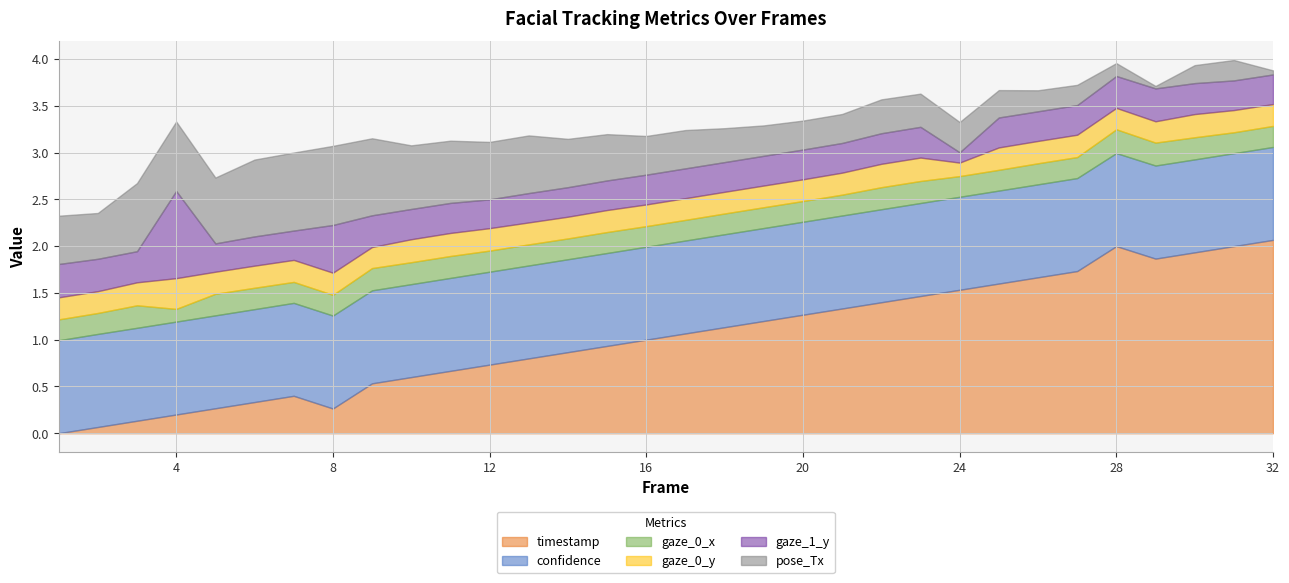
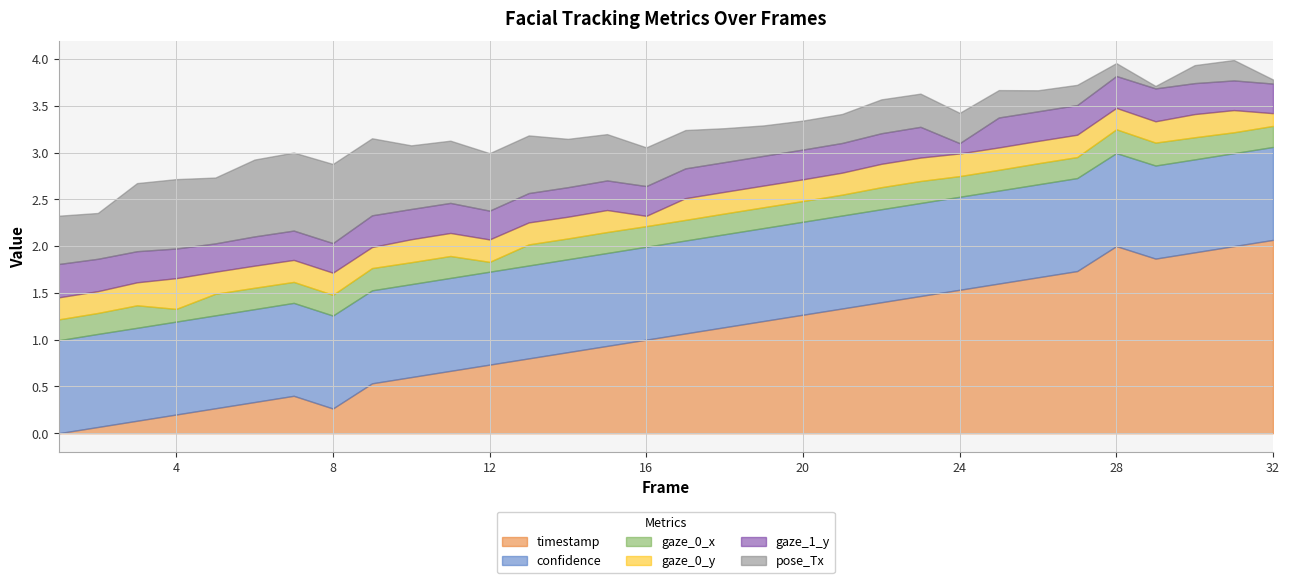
gaze_1_y, 4: 0.9 -> 0.3
gaze_1_y, 8: 0.5 -> 0.3
gaze_0_x, 12: 0.2 -> 0.1
gaze_0_y, 16: 0.2 -> 0.1
gaze_0_y, 24: 0.1 -> 0.2
gaze_0_y, 32: 0.2 -> 0.1
